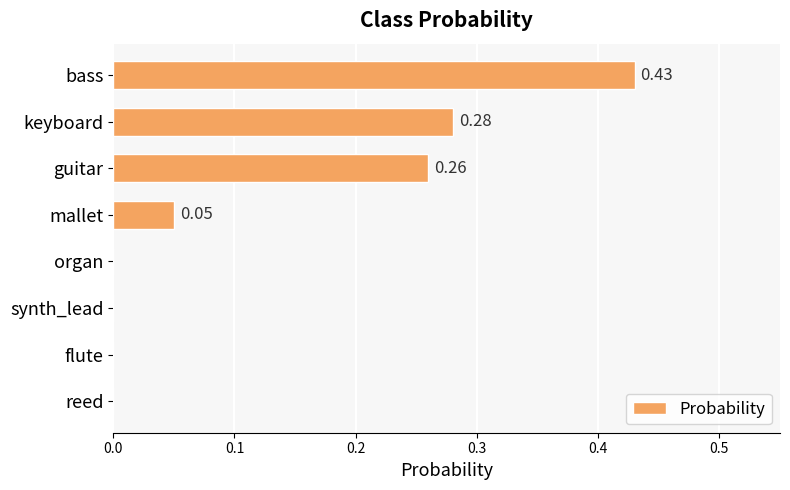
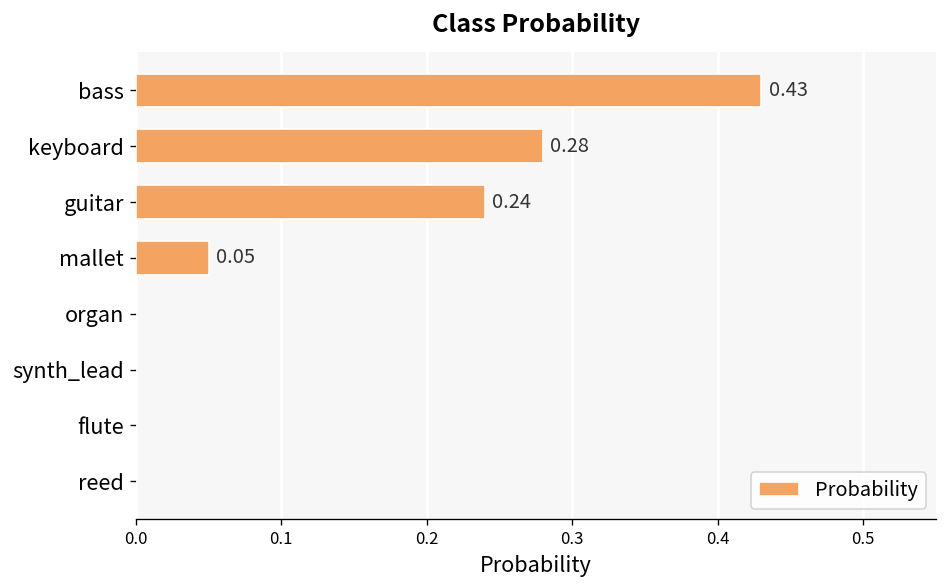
guitar: 0.26 -> 0.24
